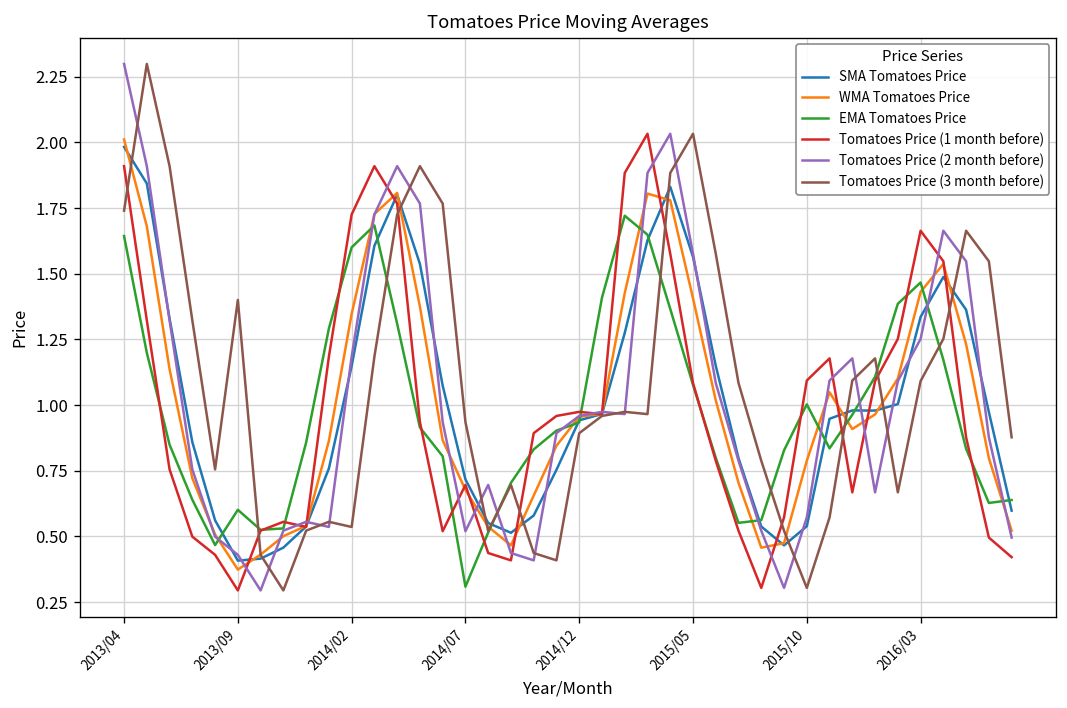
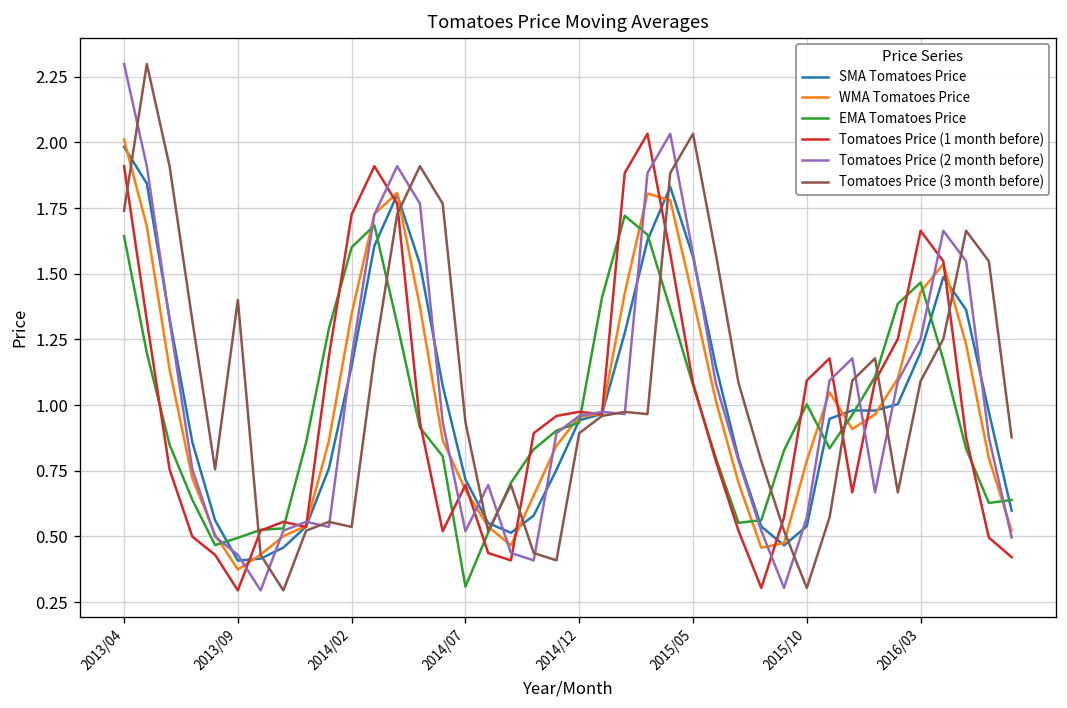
EMA Tomatoes Price, 2013/09: 0.60 -> 0.49
SMA Tomatoes Price, 2016/03: 1.34 -> 1.20
